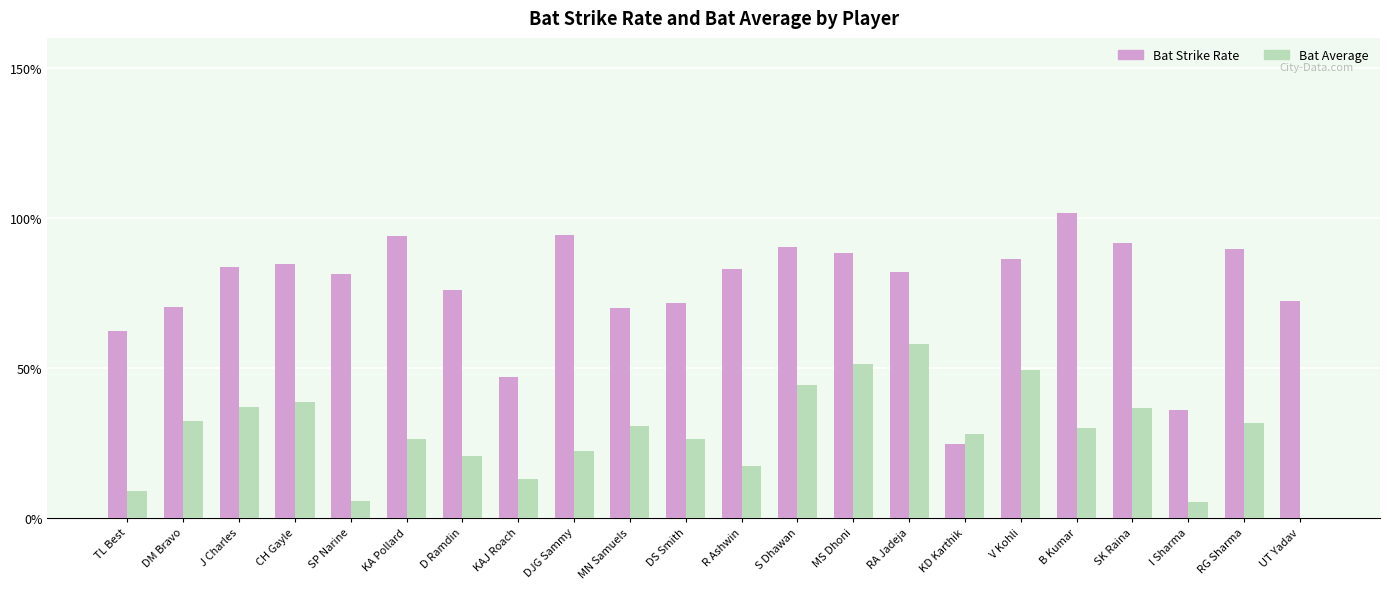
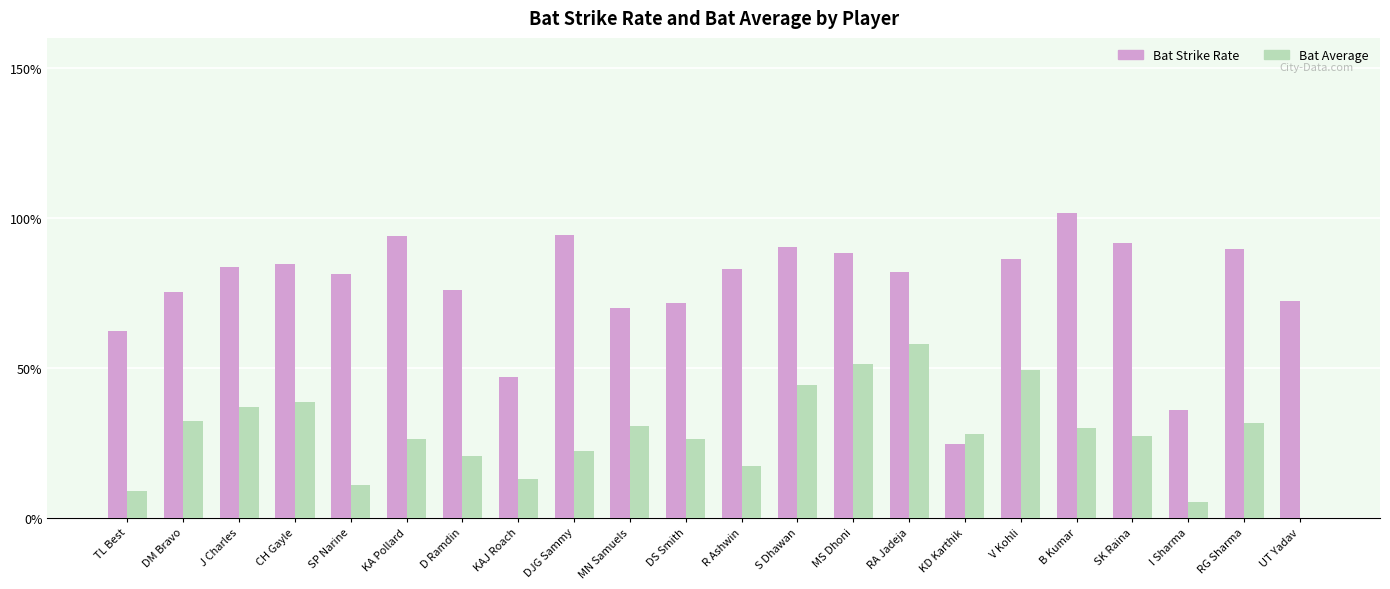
Bat Strike Rate, DM Bravo: 70% -> 75%
Bat Average, SP Narine: 6% -> 11%
Bat Average, SK Raina: 37% -> 27%
